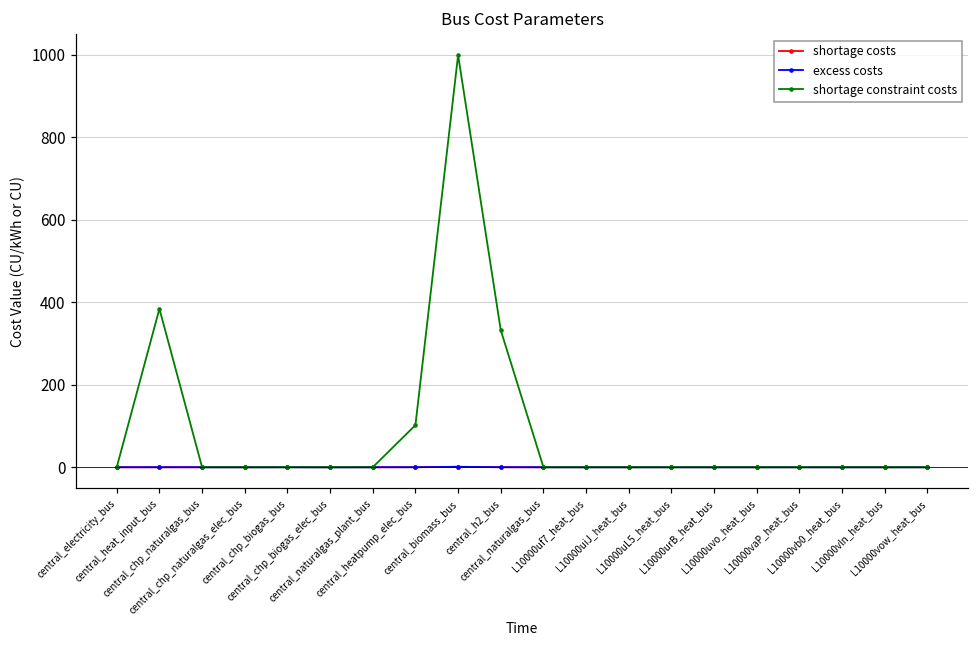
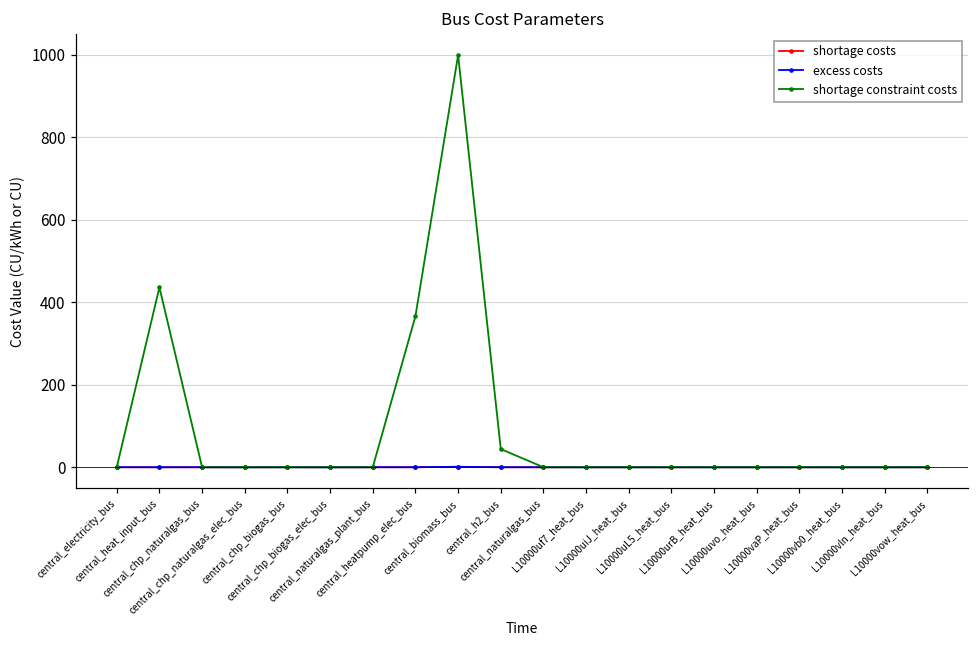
shortage constraint costs, central_heat_input_bus: 380 -> 440
shortage constraint costs, central_heatpump_elec_bus: 100 -> 370
shortage constraint costs, central_h2_bus: 330 -> 40
